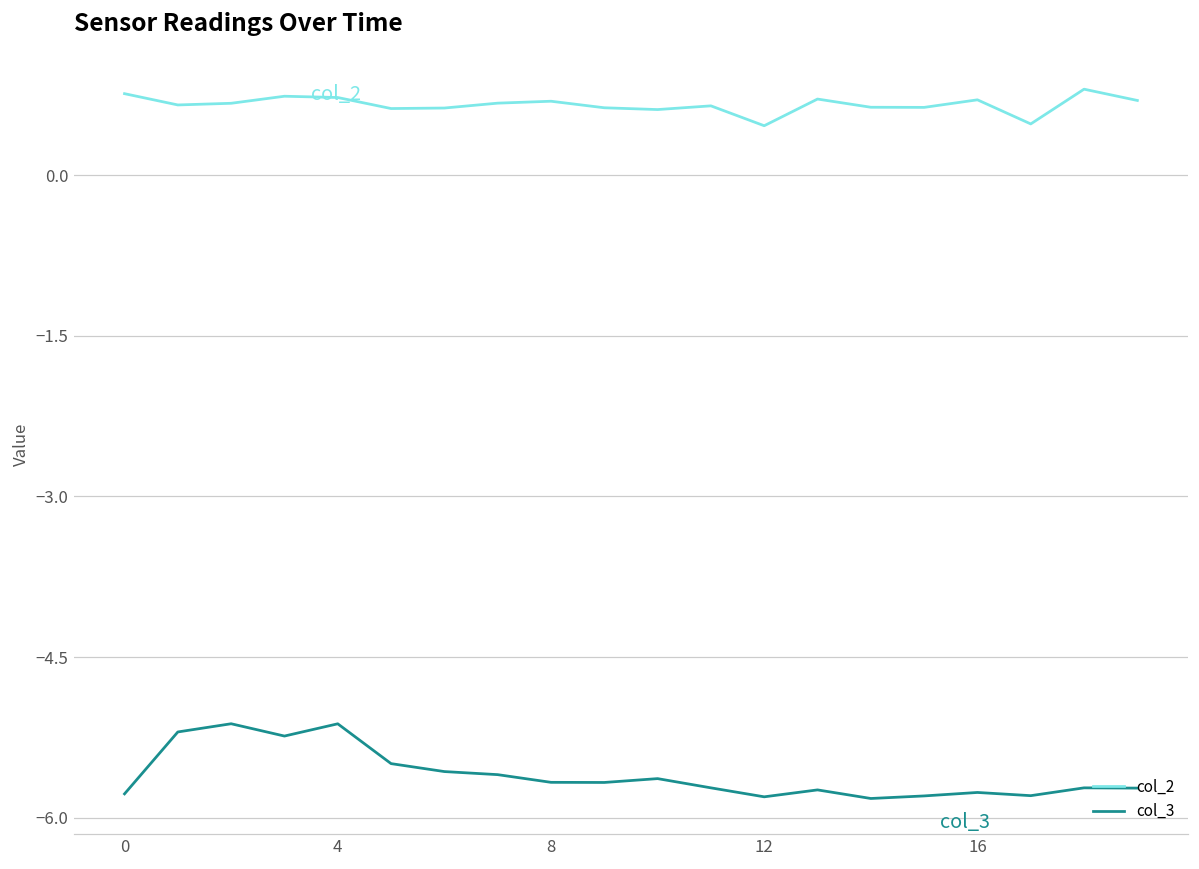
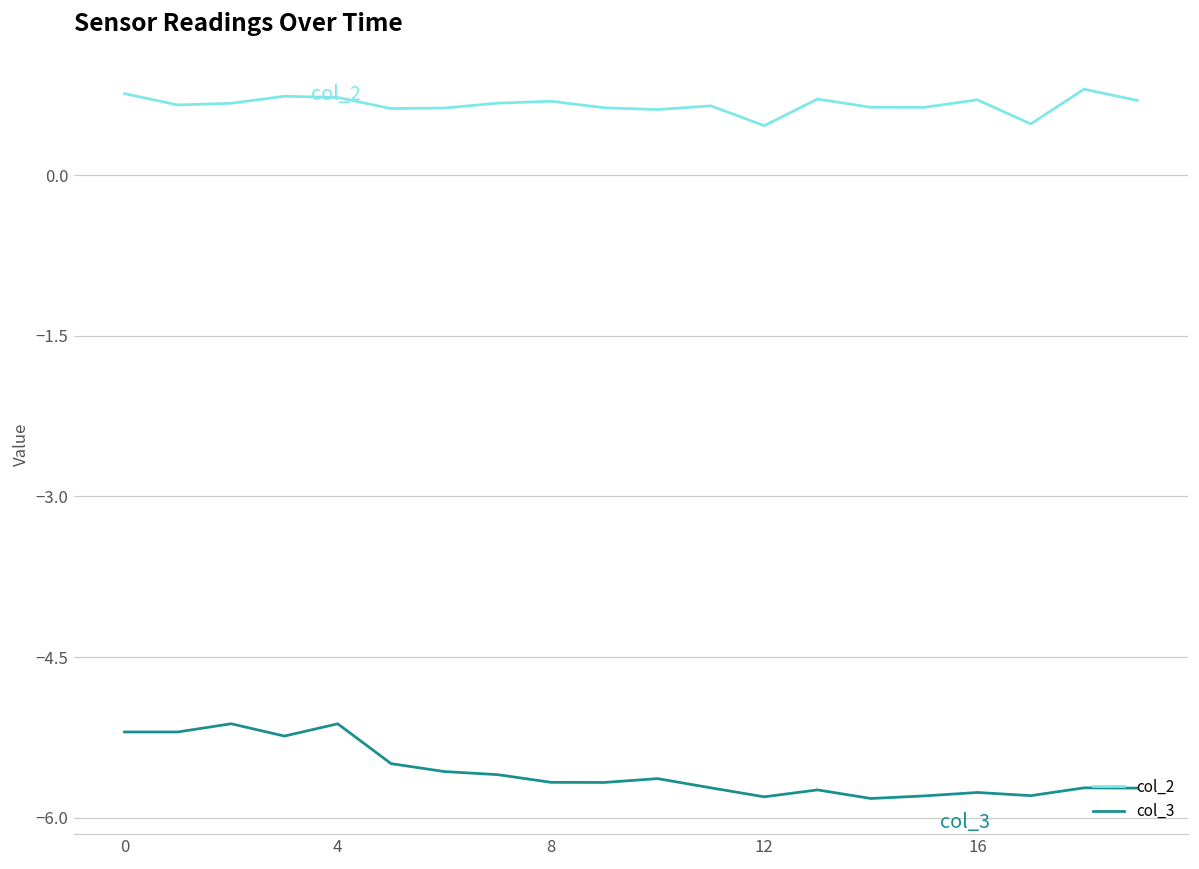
col_3, 0: -5.8 -> -5.2
